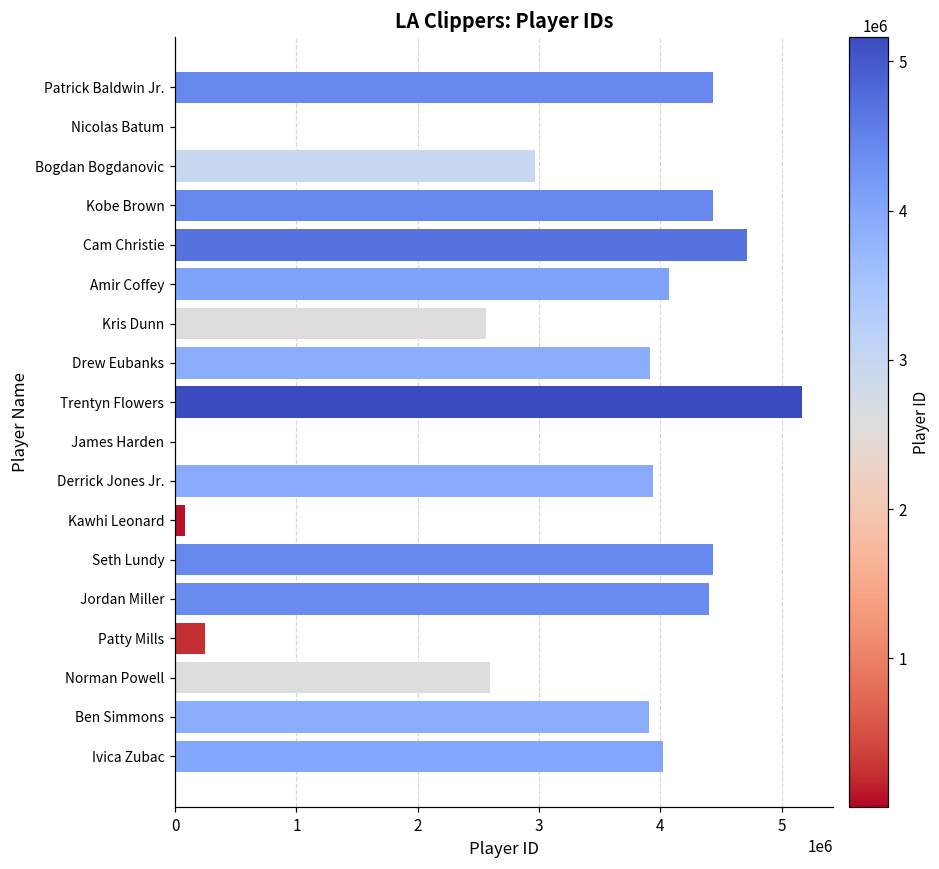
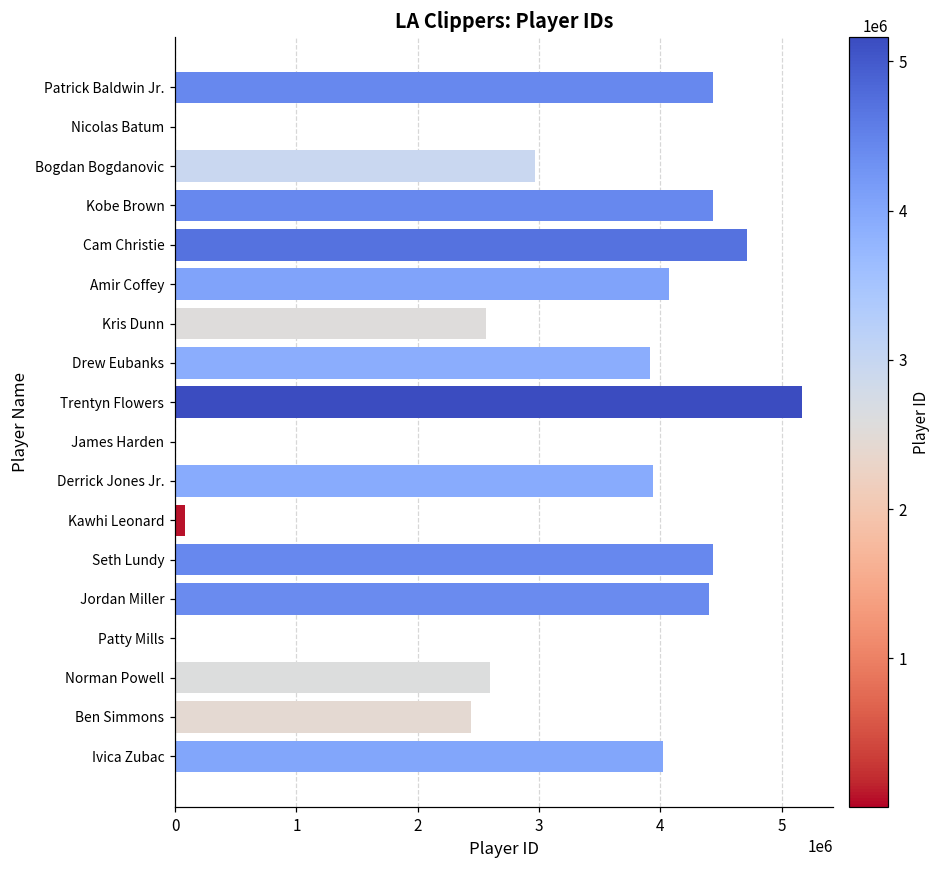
Patty Mills: 240000 -> 0
Ben Simmons: 3910000 -> 2440000
